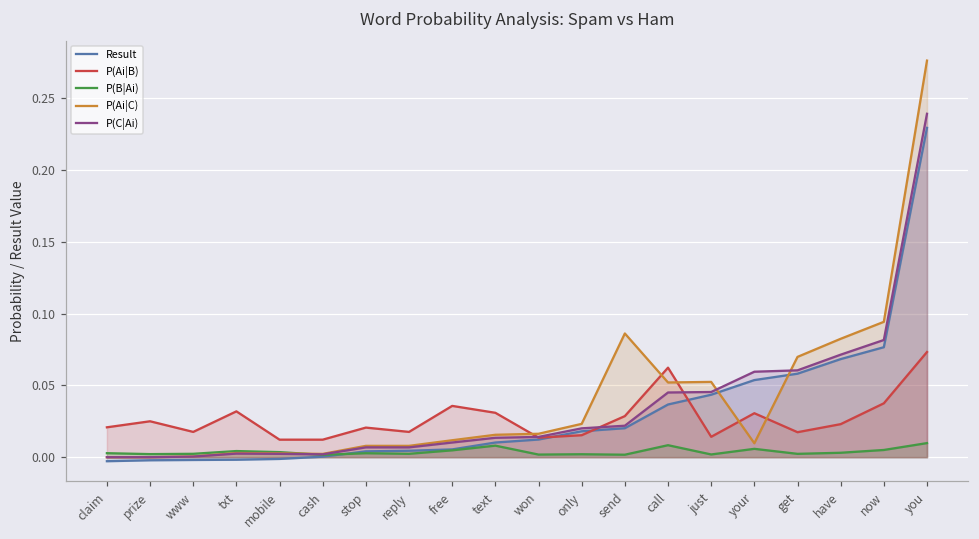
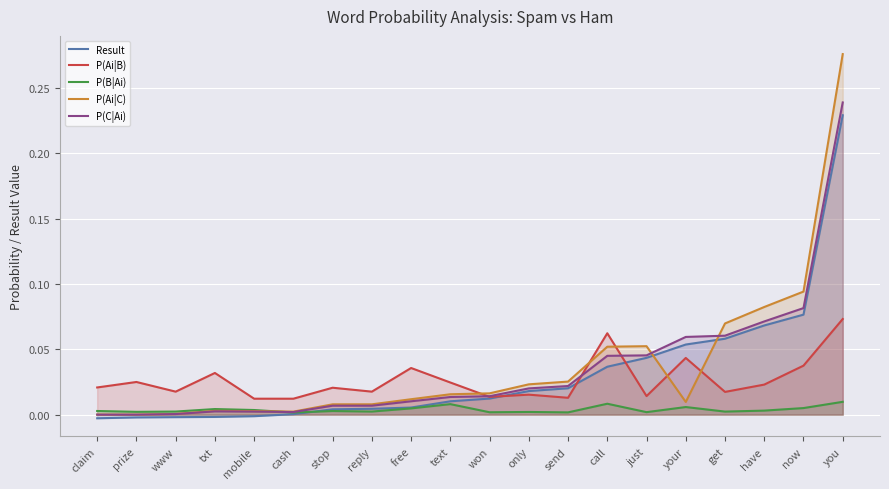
P(Ai|B), text: 0.031 -> 0.025
P(Ai|B), send: 0.029 -> 0.013
P(Ai|C), send: 0.086 -> 0.025
P(Ai|B), your: 0.031 -> 0.043
